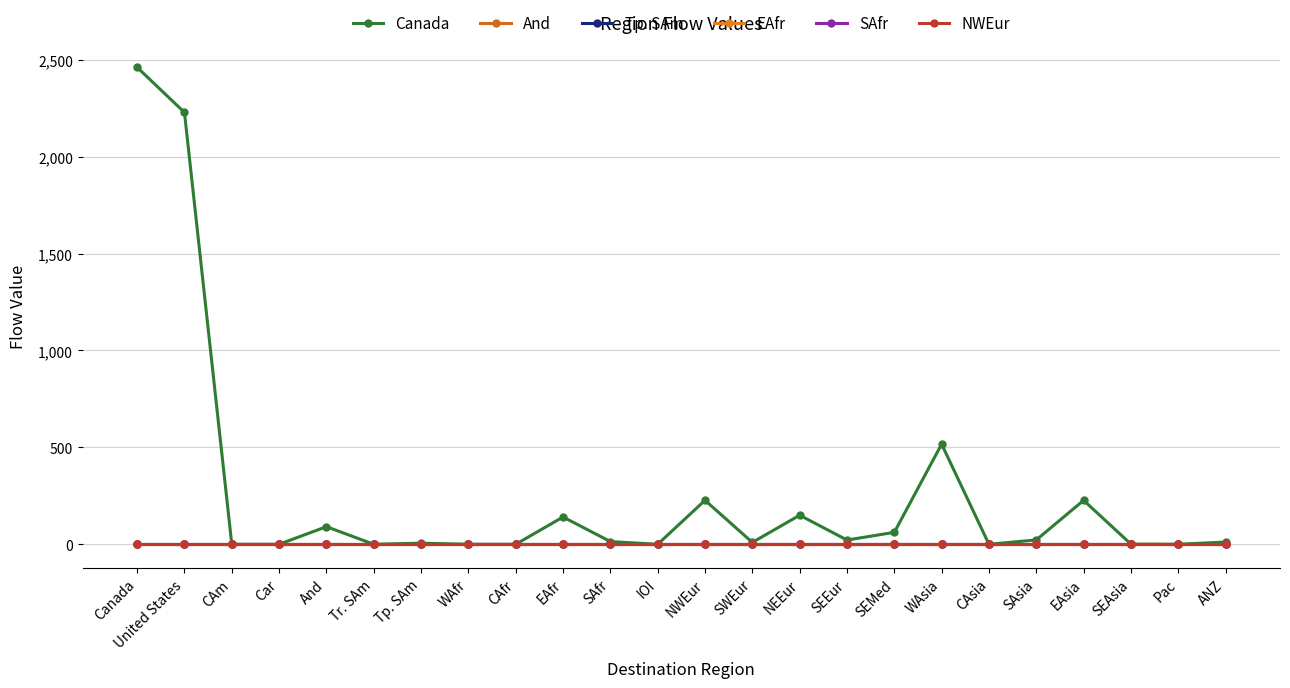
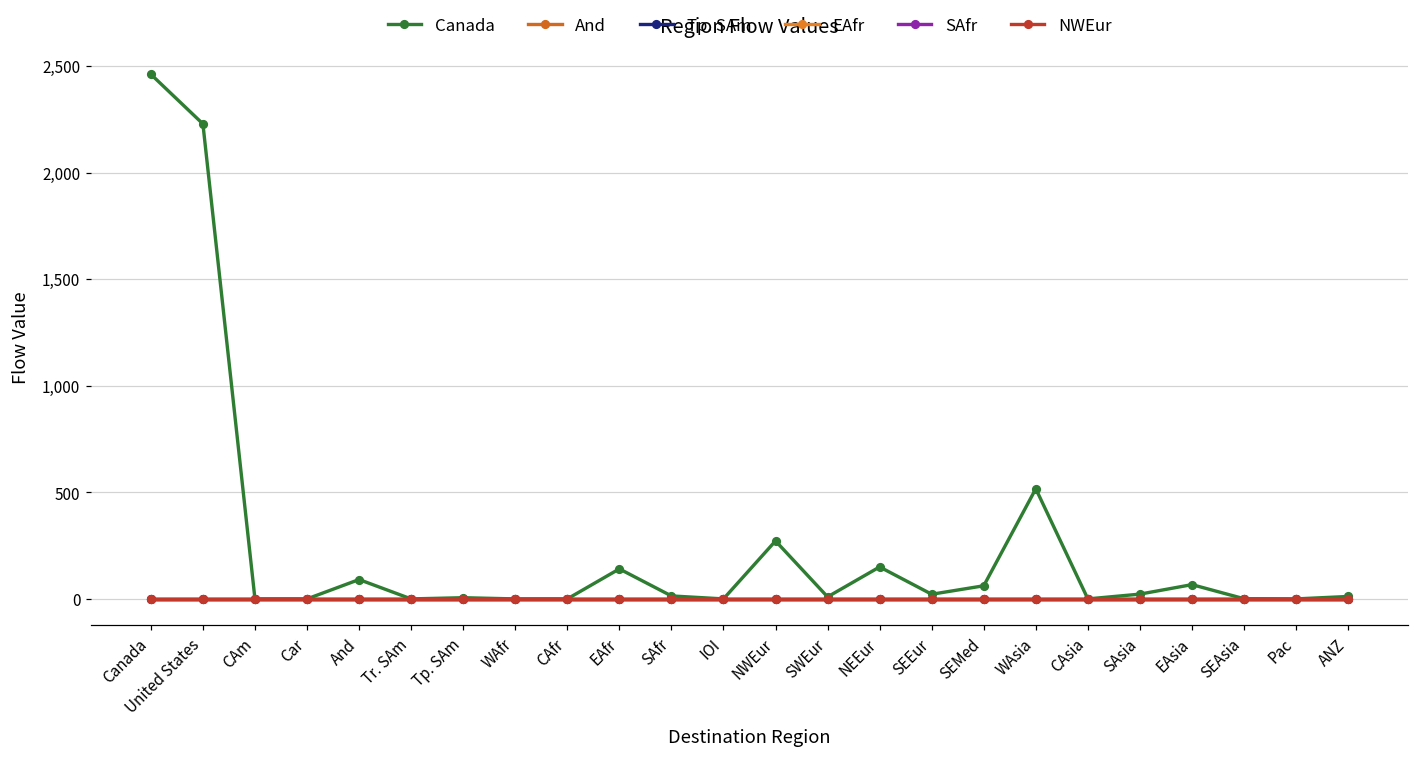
Canada, NWEur: 230 -> 270
Canada, EAsia: 230 -> 70
